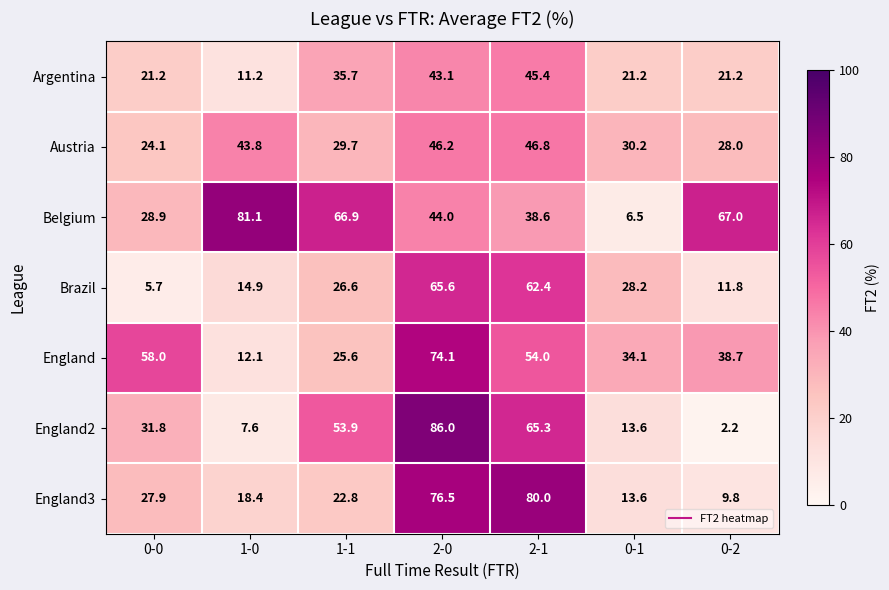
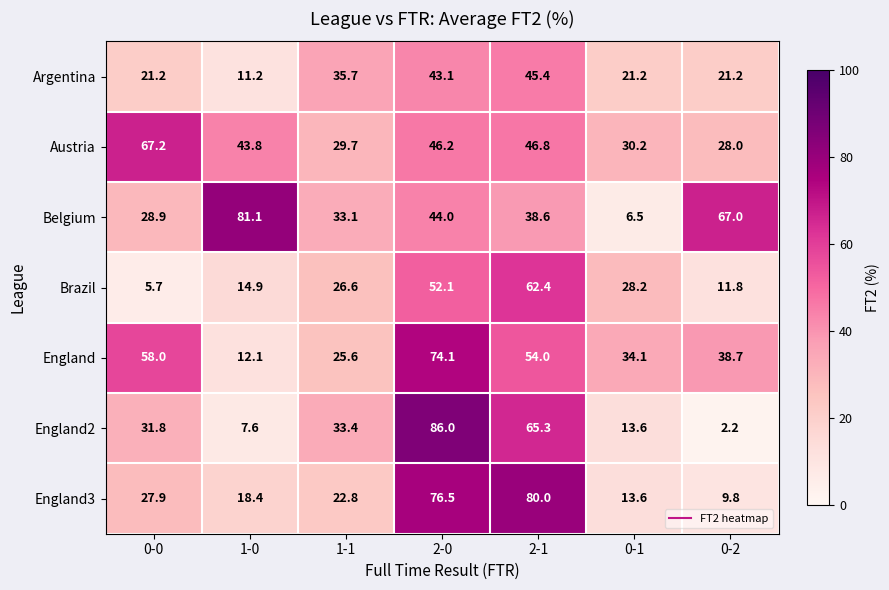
Austria, 0-0: 24.1 -> 67.2
Belgium, 1-1: 66.9 -> 33.1
Brazil, 2-0: 65.6 -> 52.1
England2, 1-1: 53.9 -> 33.4
